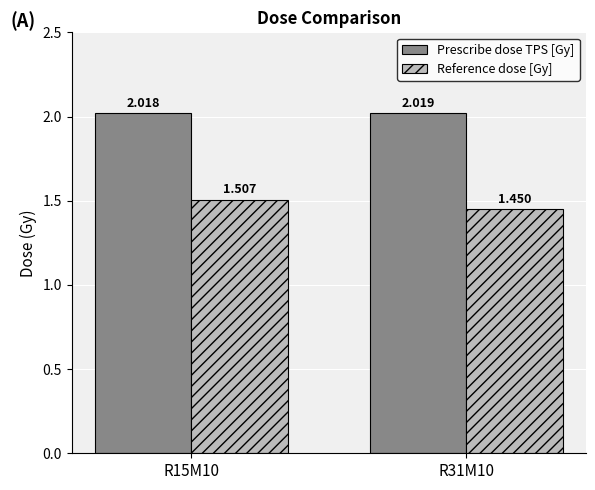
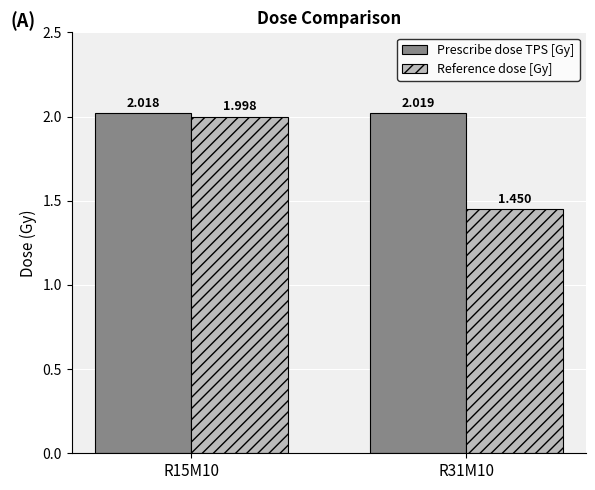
Reference dose [Gy], R15M10: 1.507 -> 1.998
